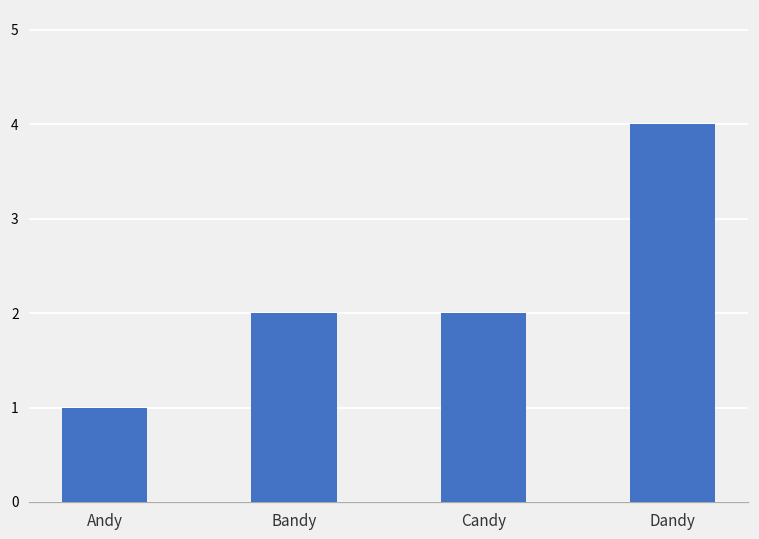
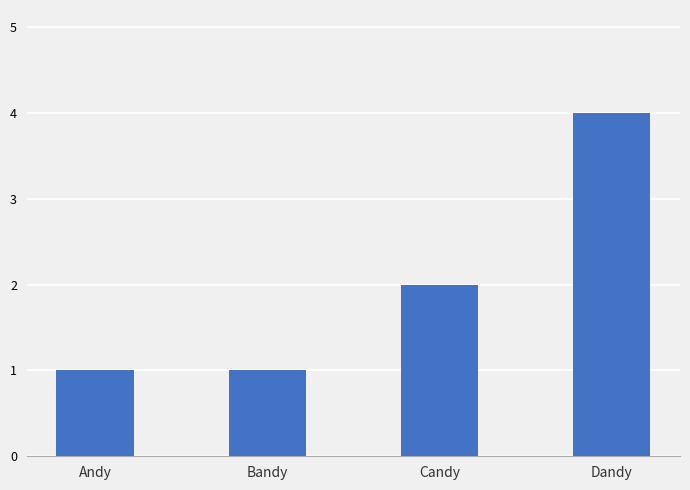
Bandy: 2 -> 1
